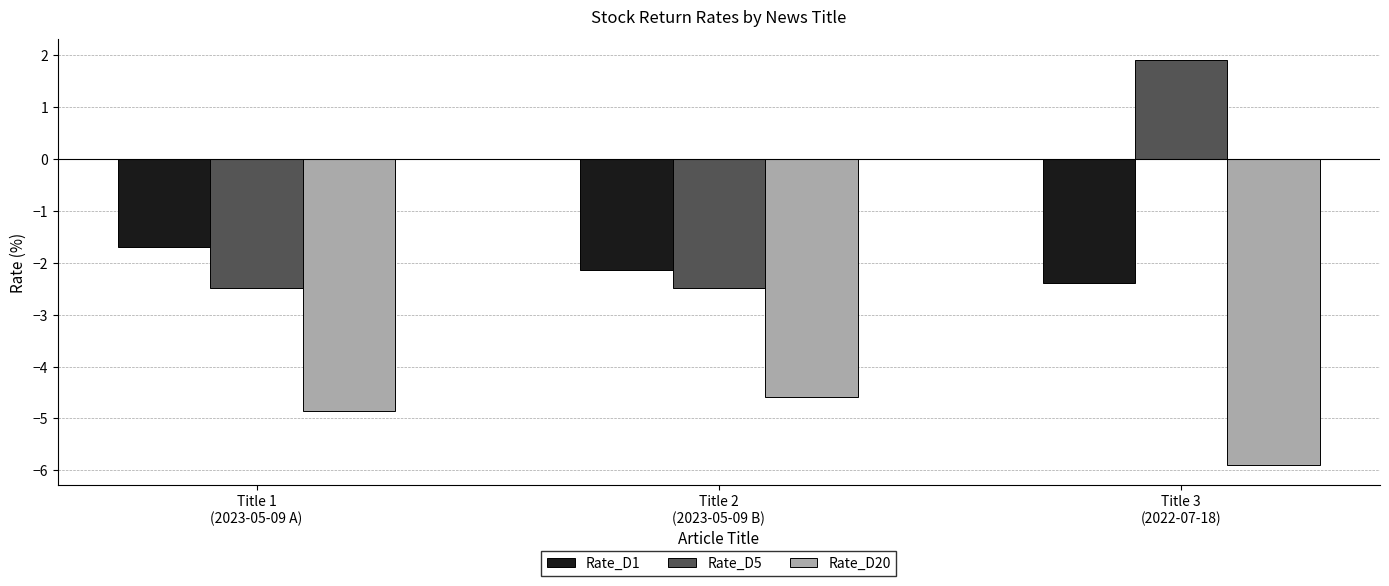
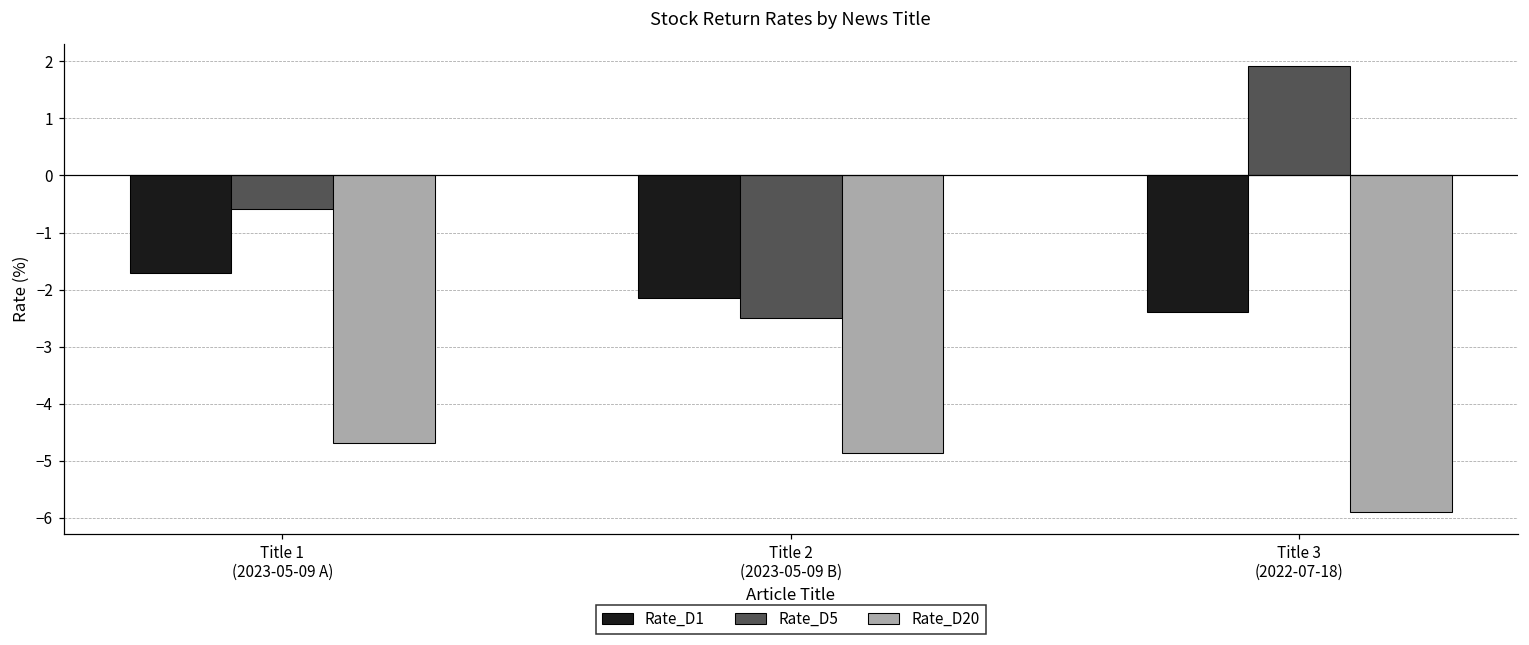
Rate_D5, Title 1 (2023-05-09 A): -2.5 -> -0.6
Rate_D20, Title 1 (2023-05-09 A): -4.9 -> -4.7
Rate_D20, Title 2 (2023-05-09 B): -4.6 -> -4.9
